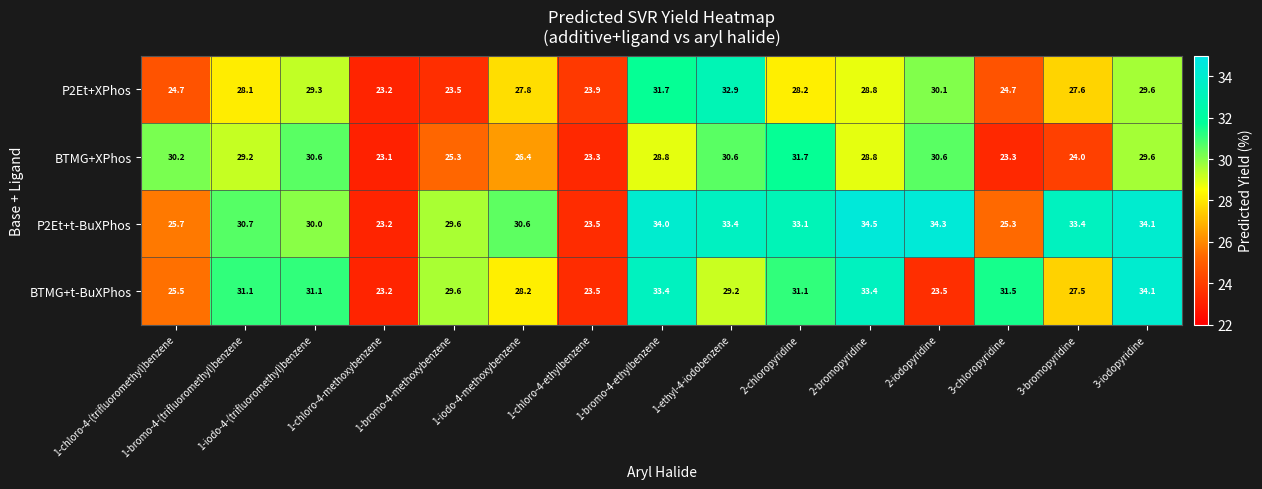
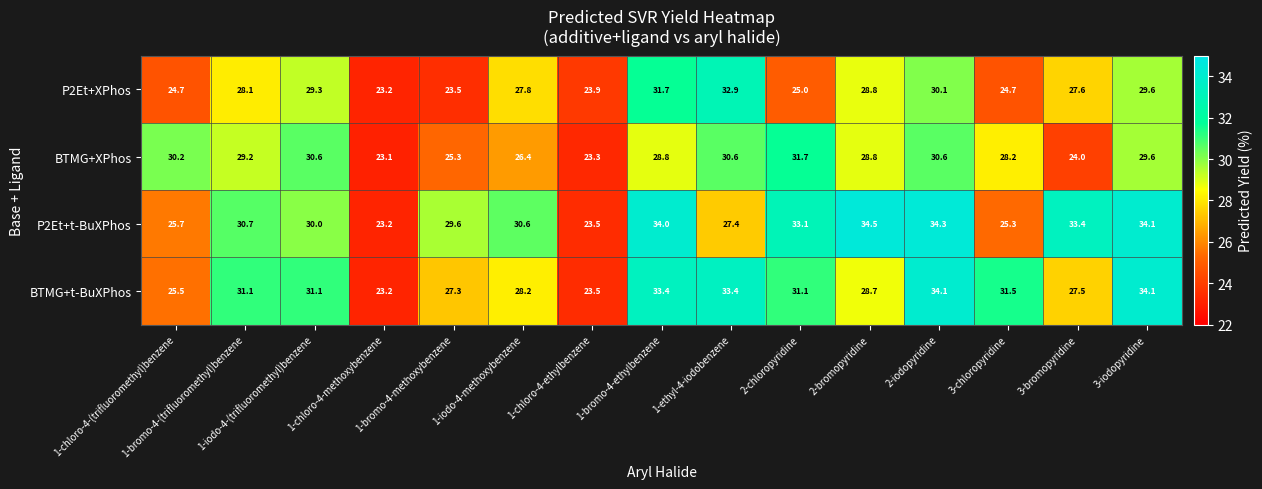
P2Et+XPhos, 2-chloropyridine: 28.2 -> 25.0
BTMG+XPhos, 3-chloropyridine: 23.3 -> 28.2
P2Et+t-BuXPhos, 1-ethyl-4-iodobenzene: 33.4 -> 27.4
BTMG+t-BuXPhos, 1-bromo-4-methoxybenzene: 29.6 -> 27.3
BTMG+t-BuXPhos, 1-ethyl-4-iodobenzene: 29.2 -> 33.4
BTMG+t-BuXPhos, 2-bromopyridine: 33.4 -> 28.7
BTMG+t-BuXPhos, 2-iodopyridine: 23.5 -> 34.1
